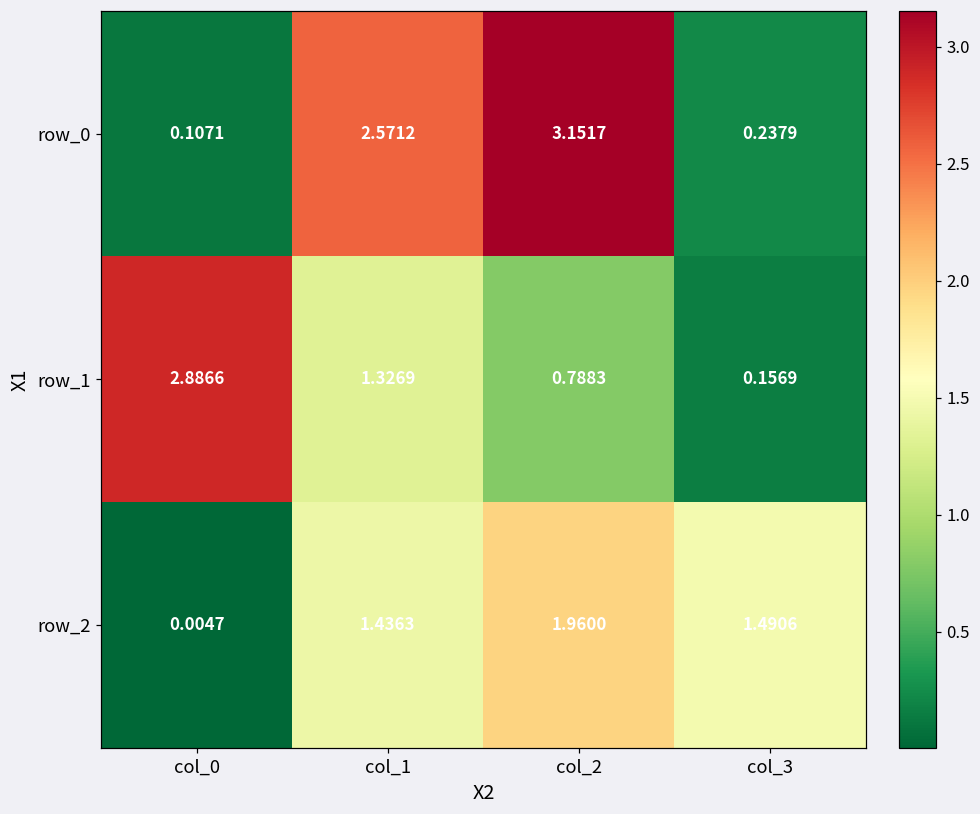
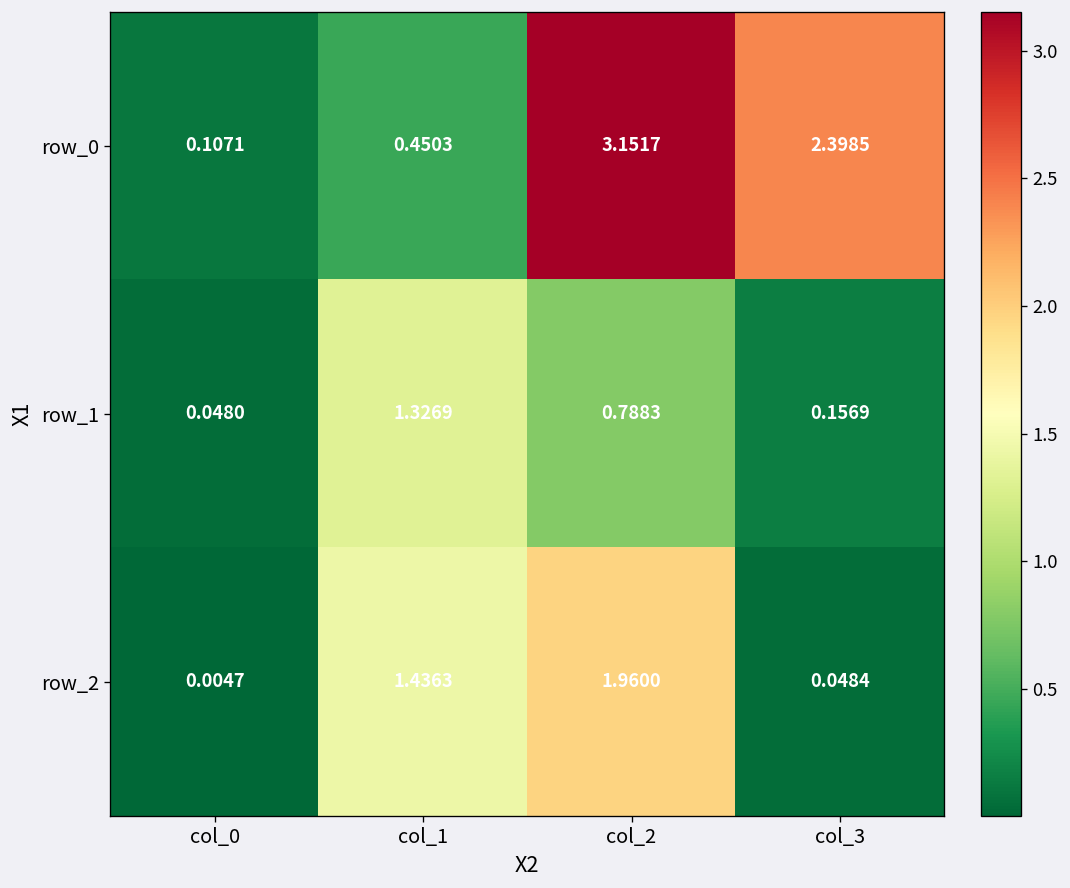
row_0, col_1: 2.5712 -> 0.4503
row_0, col_3: 0.2379 -> 2.3985
row_1, col_0: 2.8866 -> 0.0480
row_2, col_3: 1.4906 -> 0.0484
